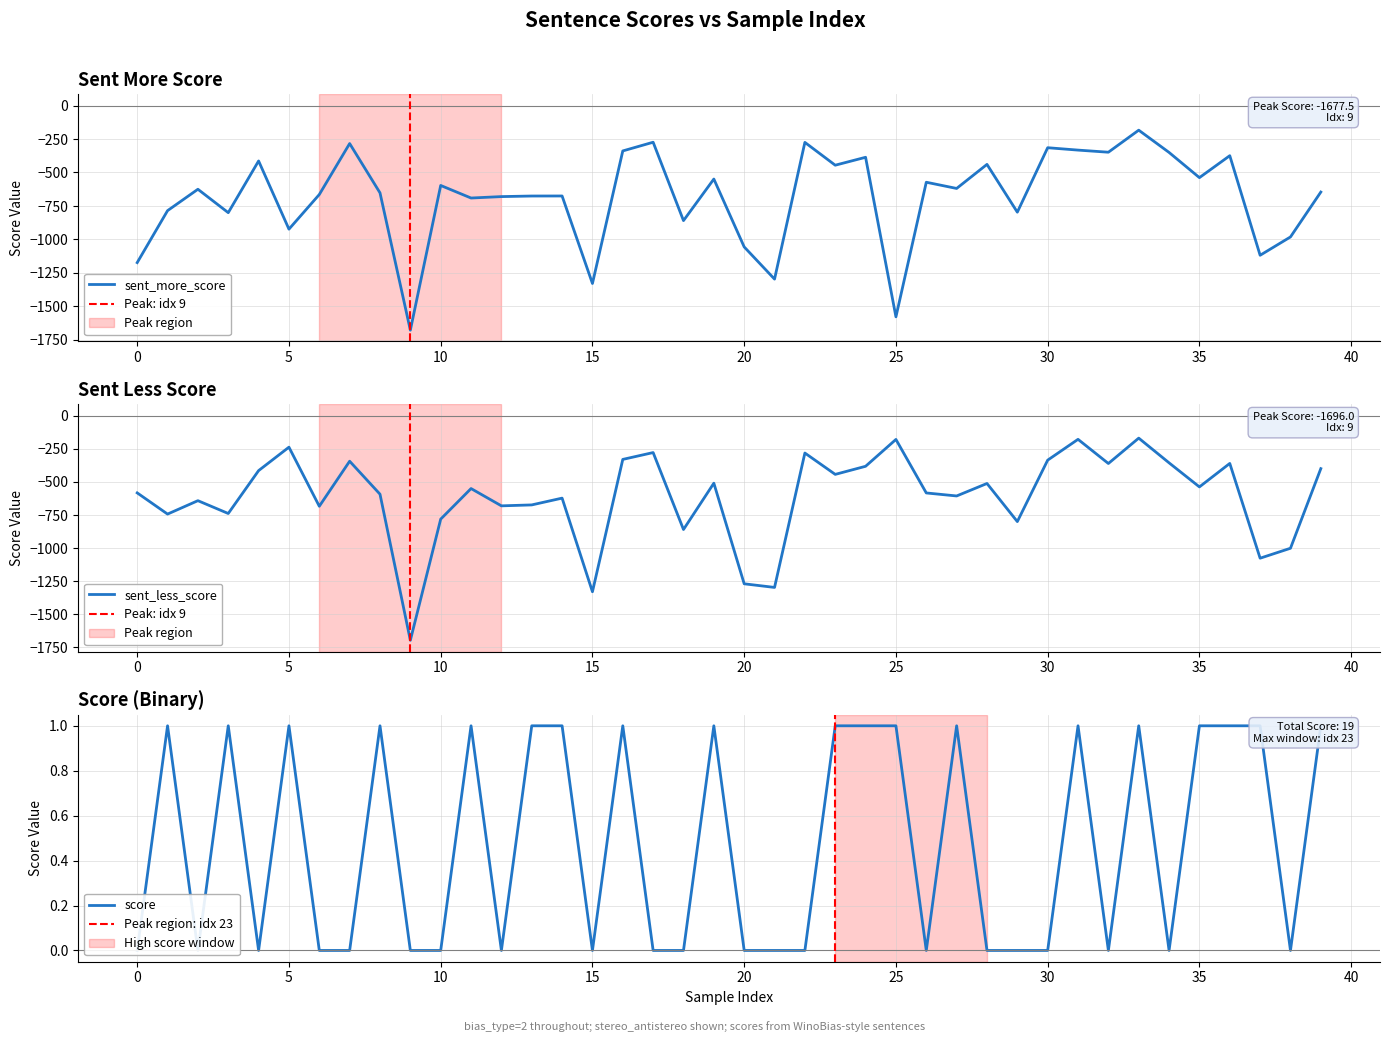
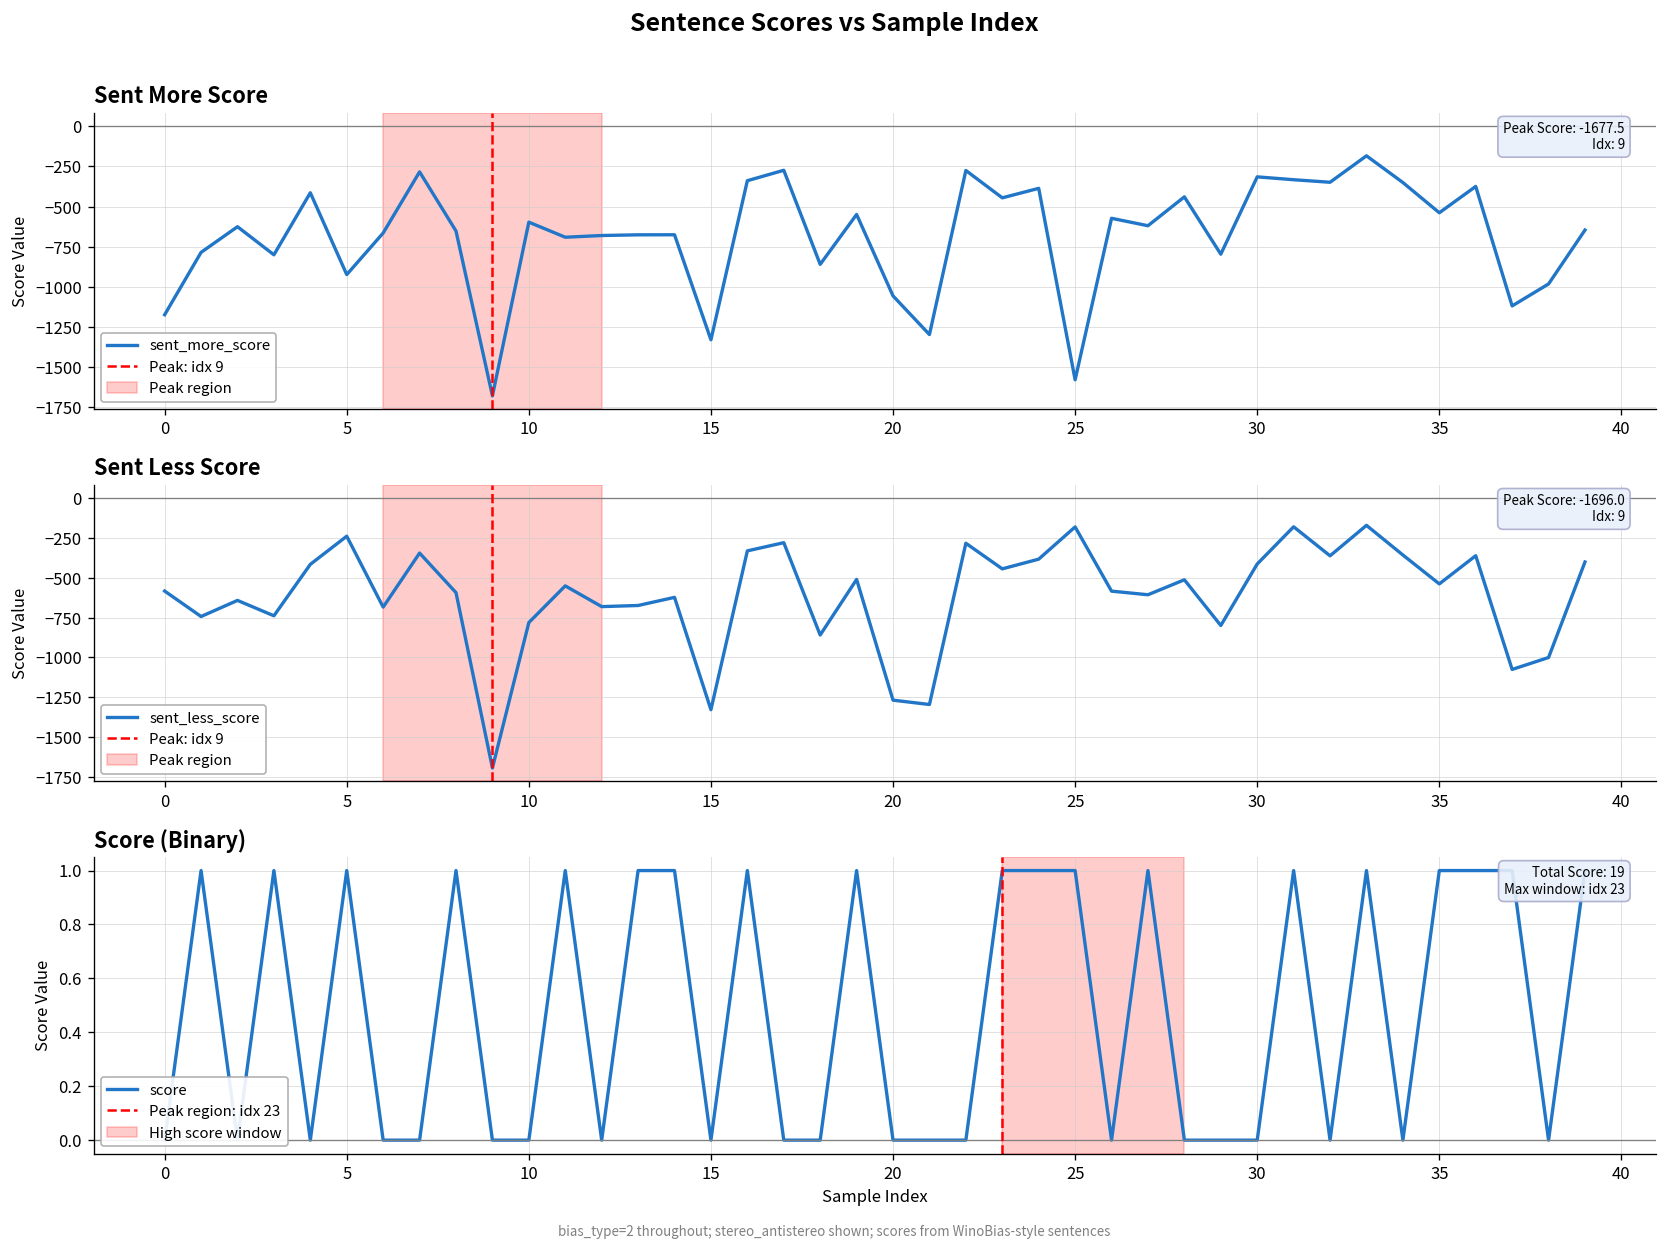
Sent Less Score, 30: -340 -> -410
